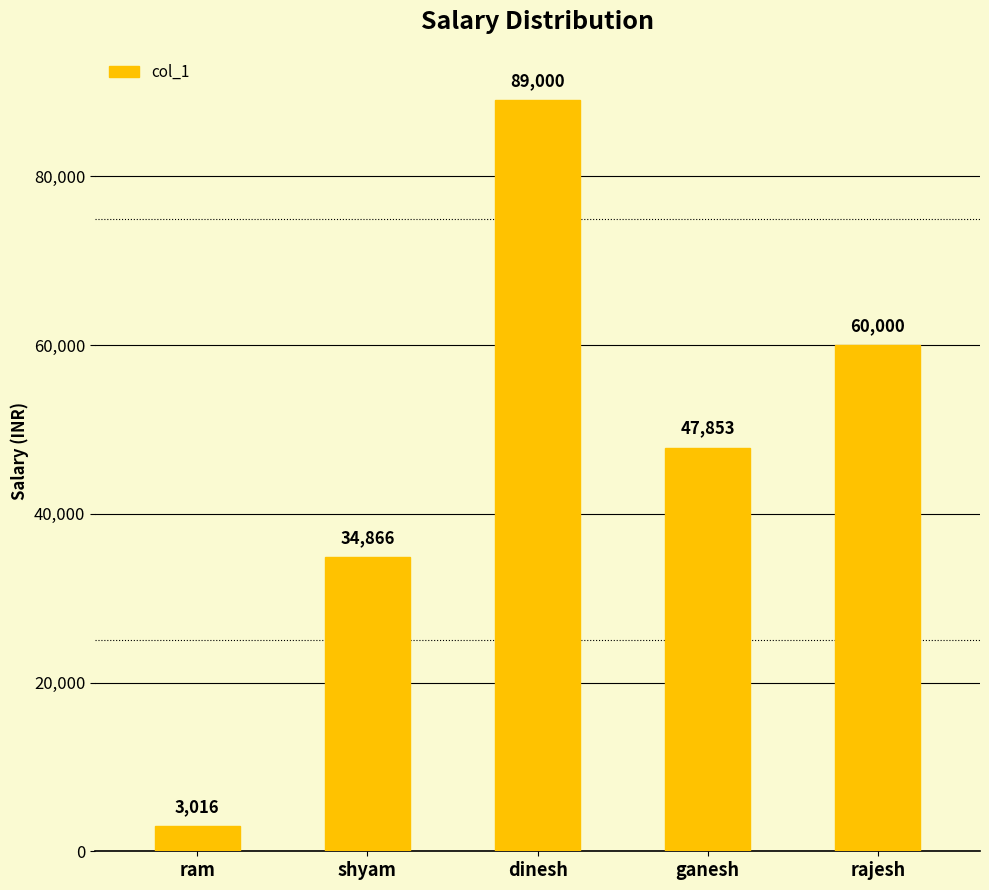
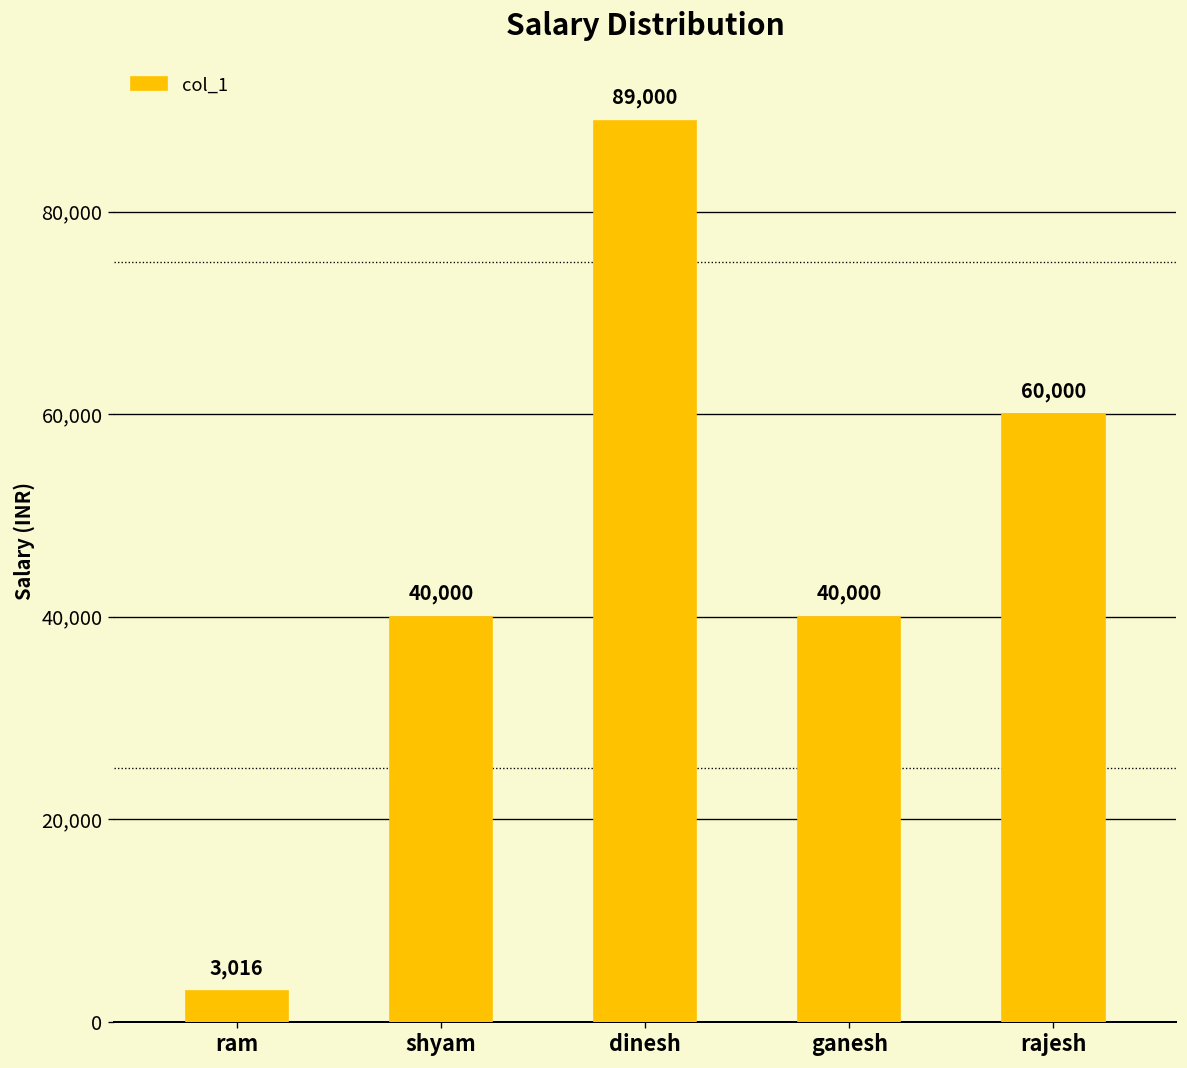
shyam: 34,866 -> 40,000
ganesh: 47,853 -> 40,000
